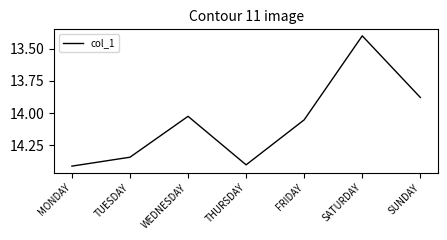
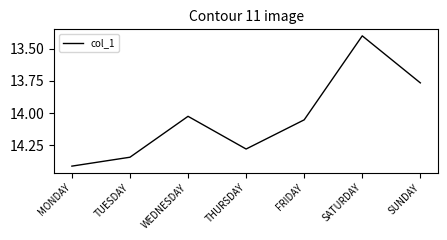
THURSDAY: 14.40 -> 14.28
SUNDAY: 13.88 -> 13.77
